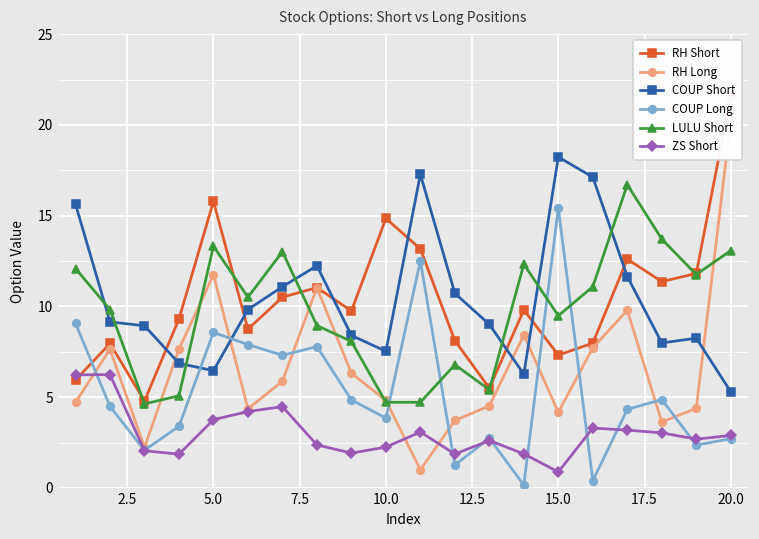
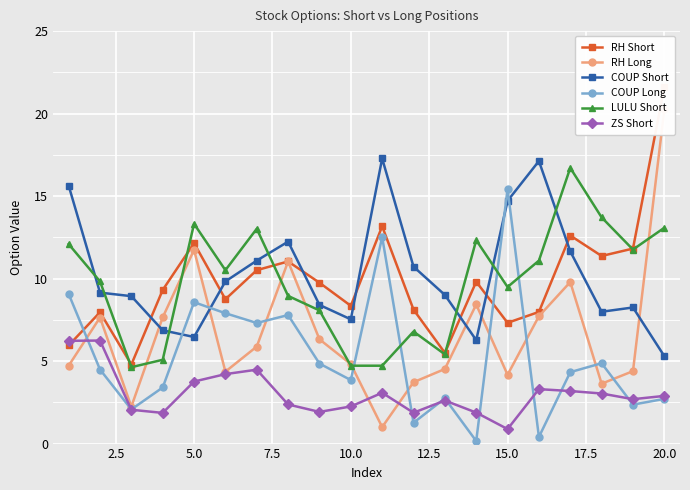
RH Short, 5.0: 15.8 -> 12.2
RH Short, 10.0: 14.9 -> 8.4
COUP Short, 15.0: 18.2 -> 14.7
